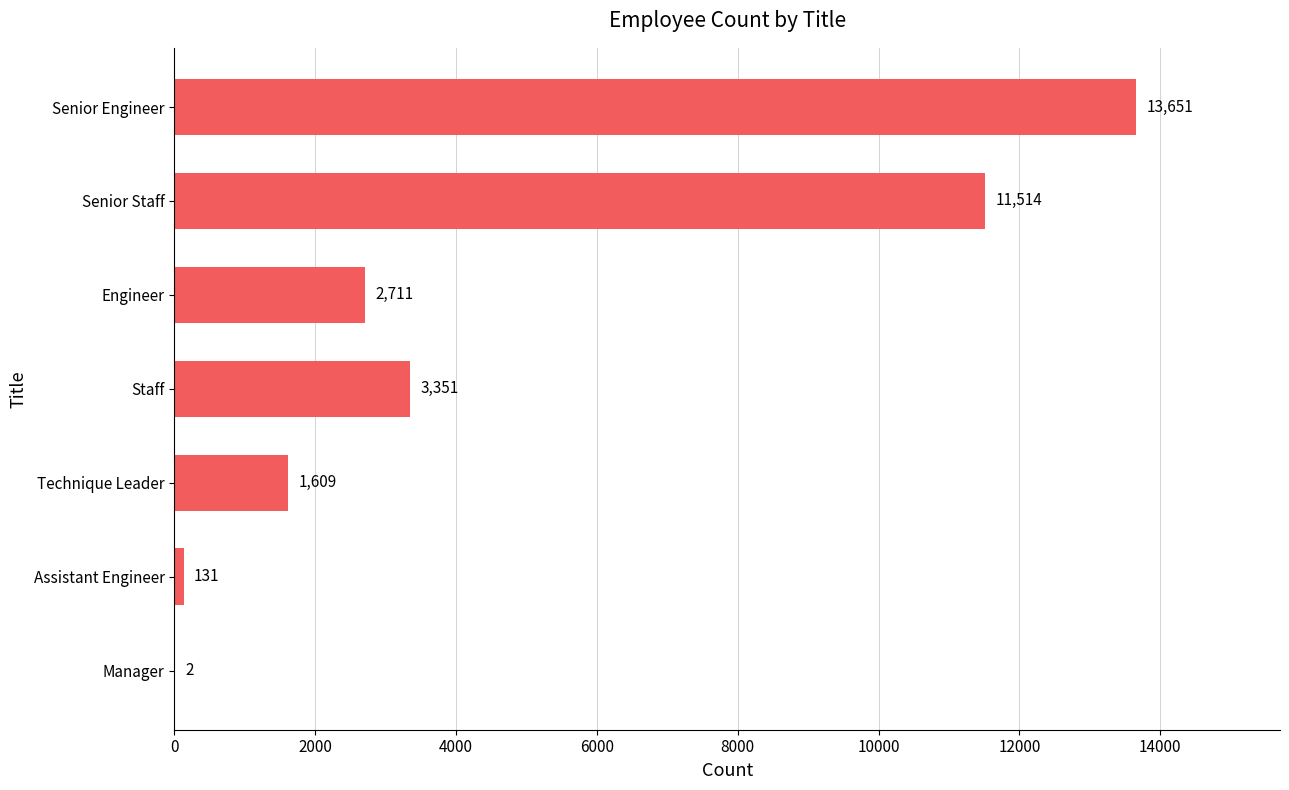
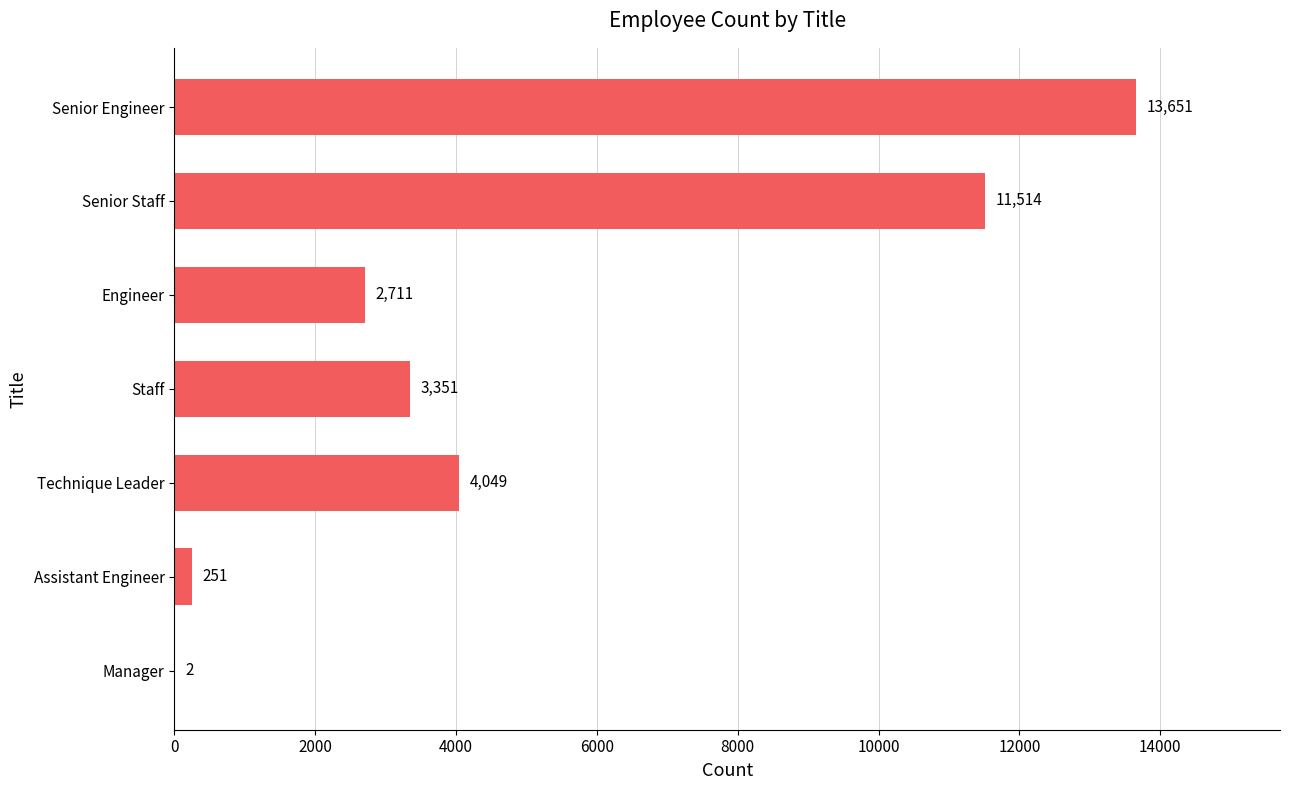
Technique Leader: 1,609 -> 4,049
Assistant Engineer: 131 -> 251
